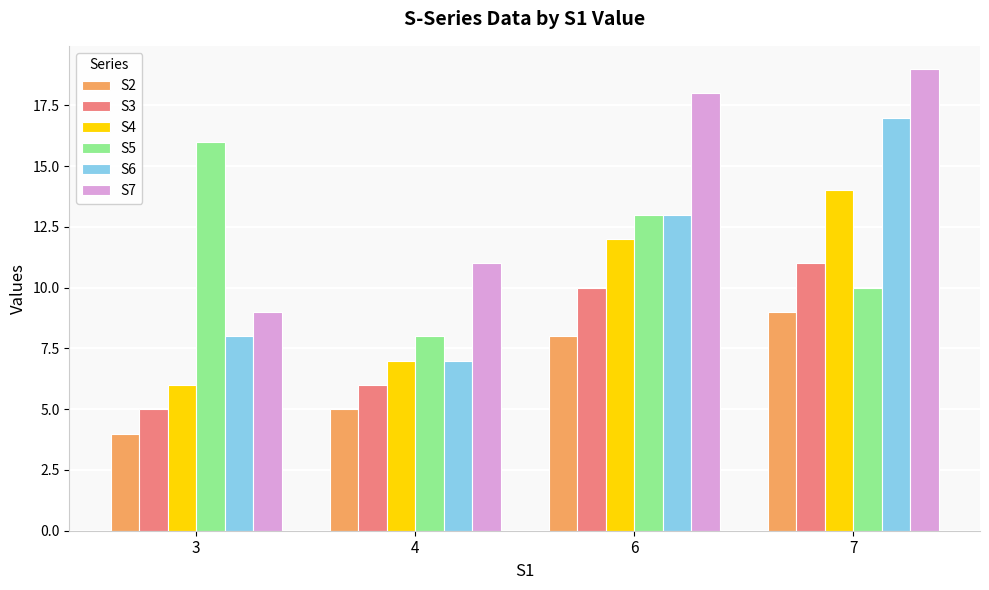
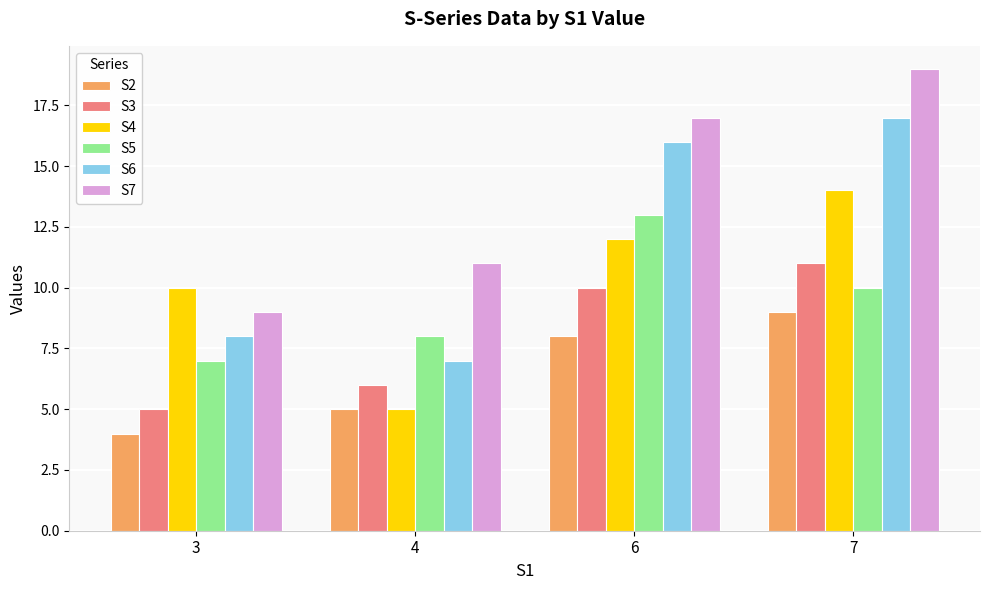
S4, 3: 6 -> 10
S5, 3: 16 -> 7
S4, 4: 7 -> 5
S6, 6: 13 -> 16
S7, 6: 18 -> 17
